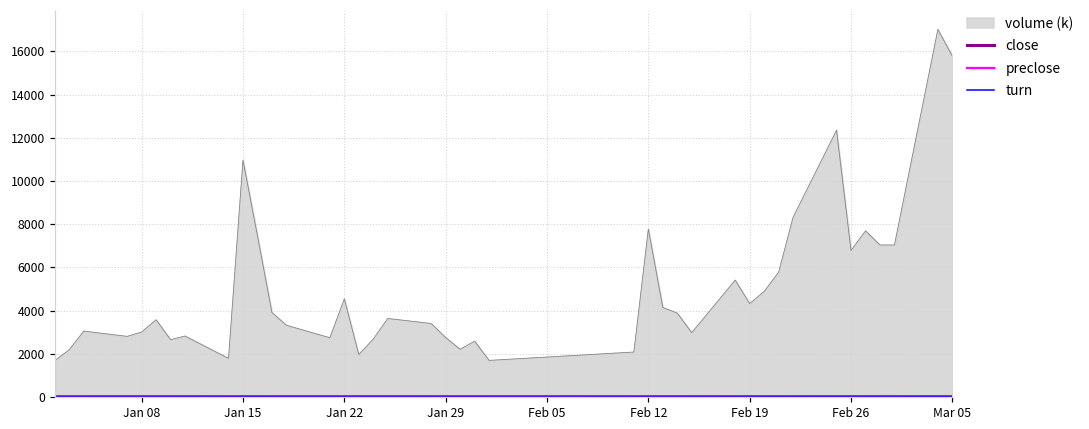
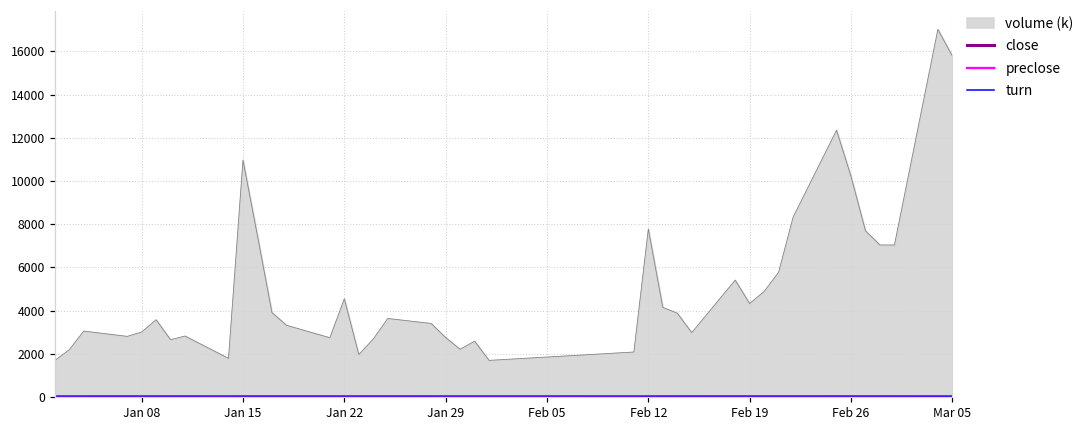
volume (k), Feb 26: 6800 -> 10200
